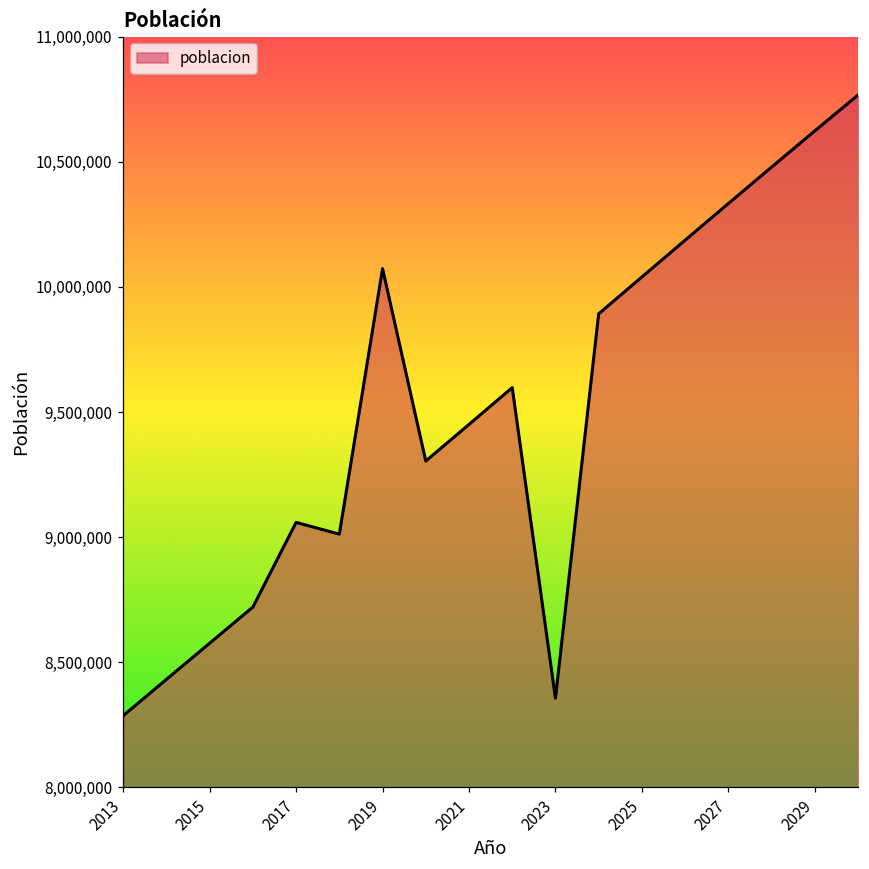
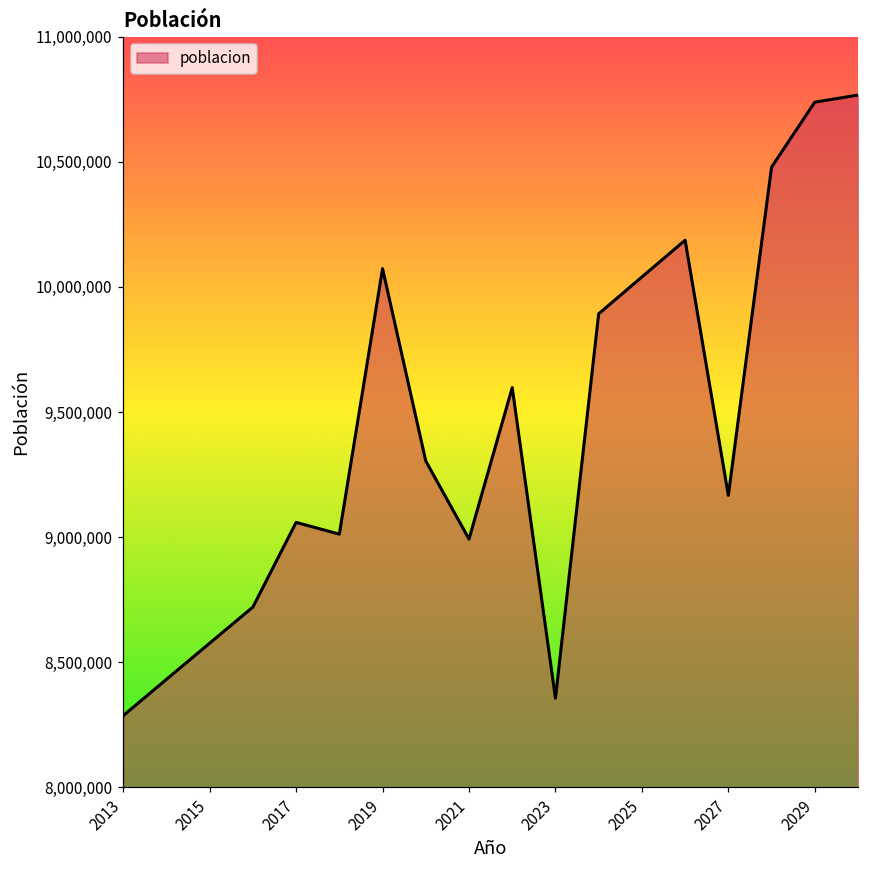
2021: 9,450,000 -> 8,990,000
2027: 10,330,000 -> 9,170,000
2029: 10,620,000 -> 10,740,000
